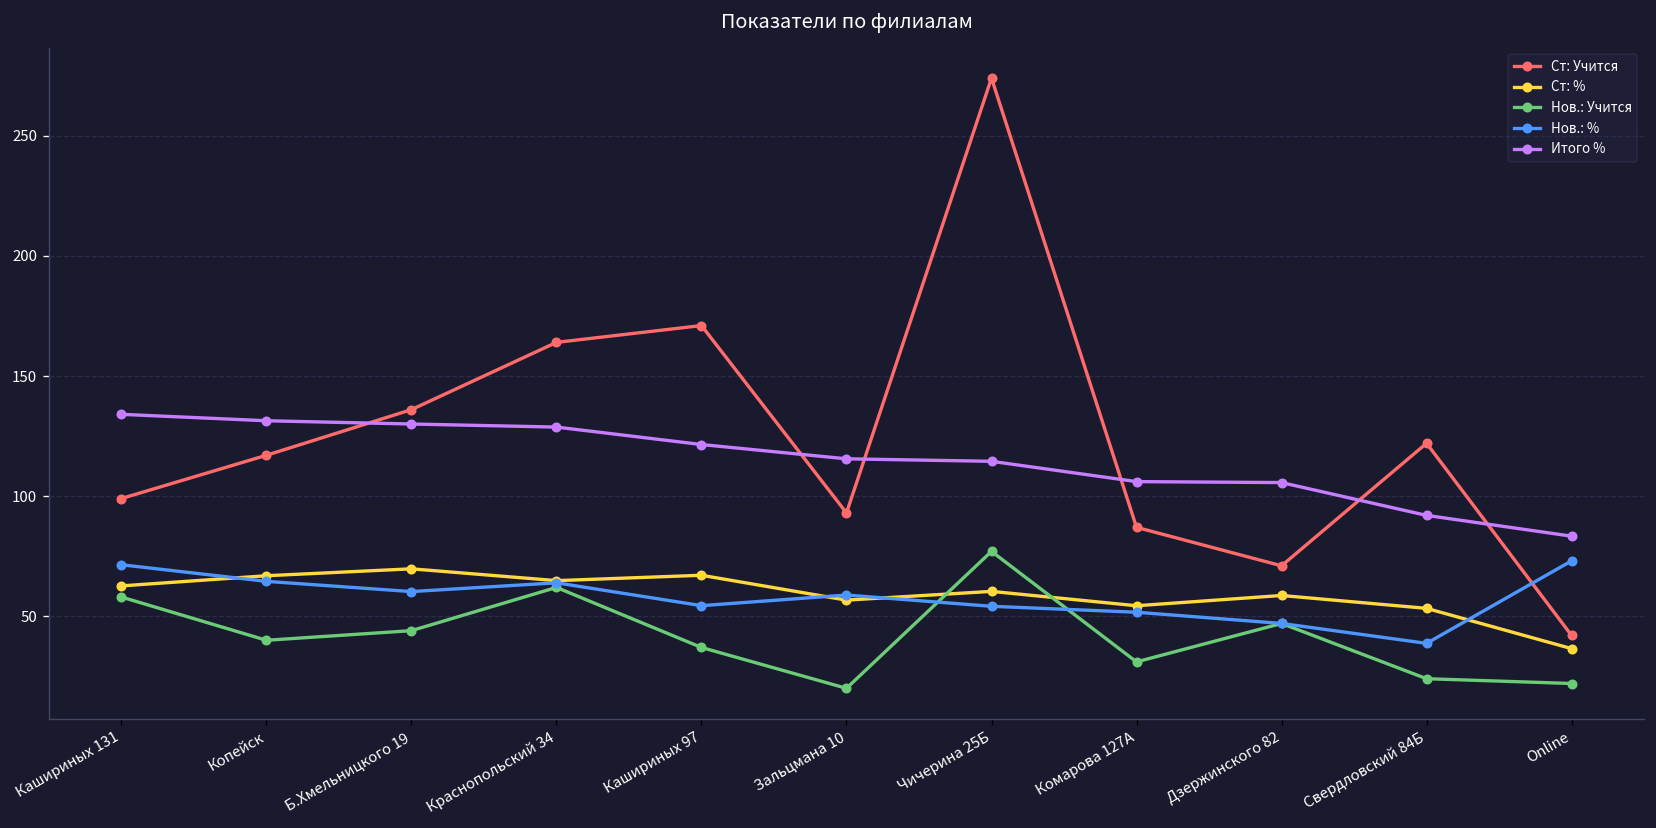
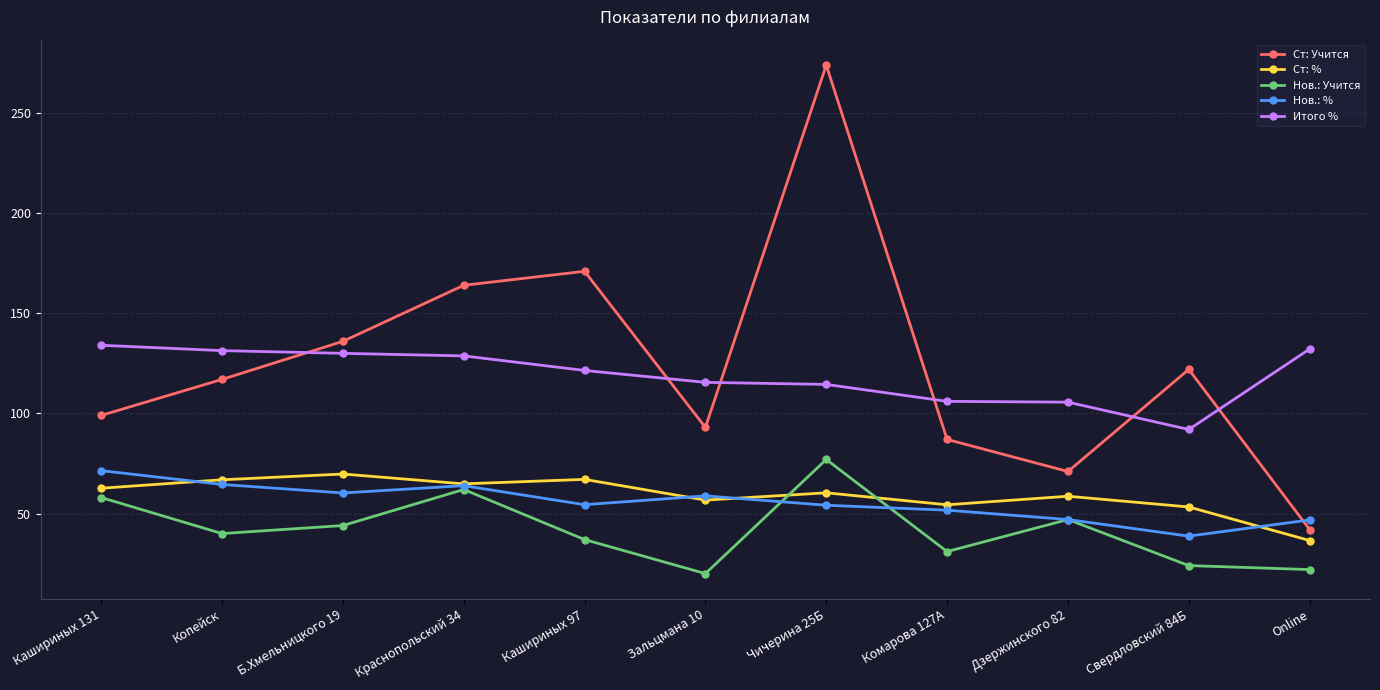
Нов.: %, Online: 73 -> 47
Итого %, Online: 83 -> 132
